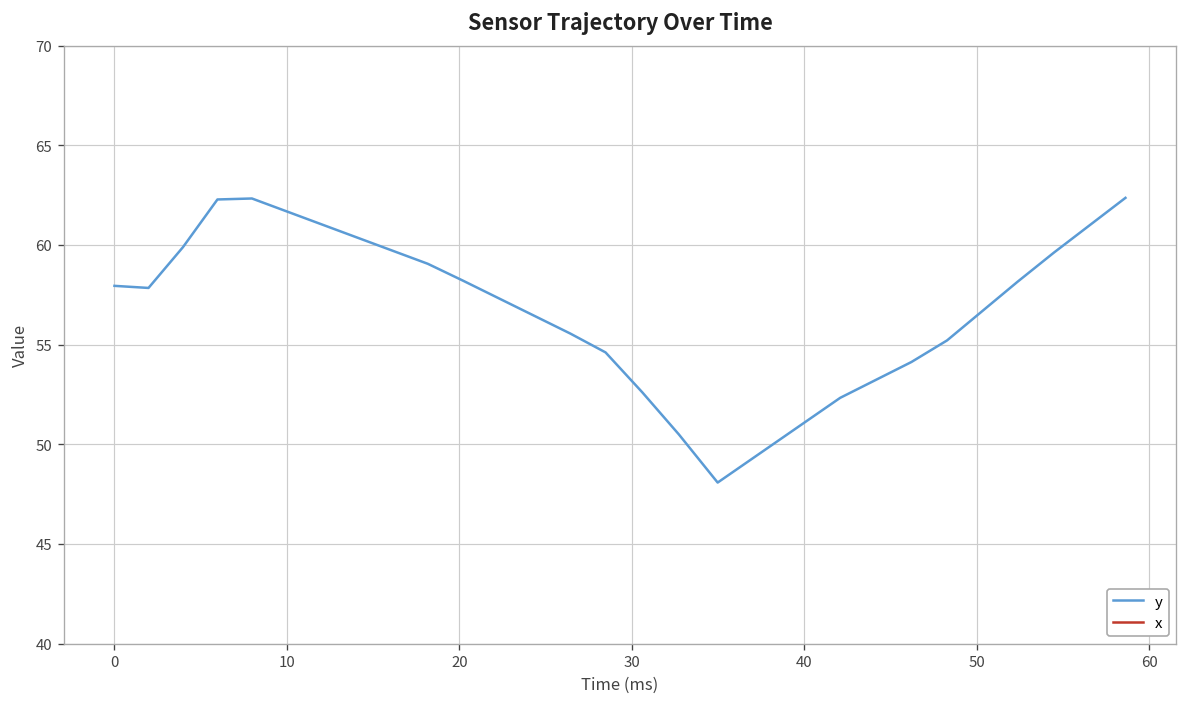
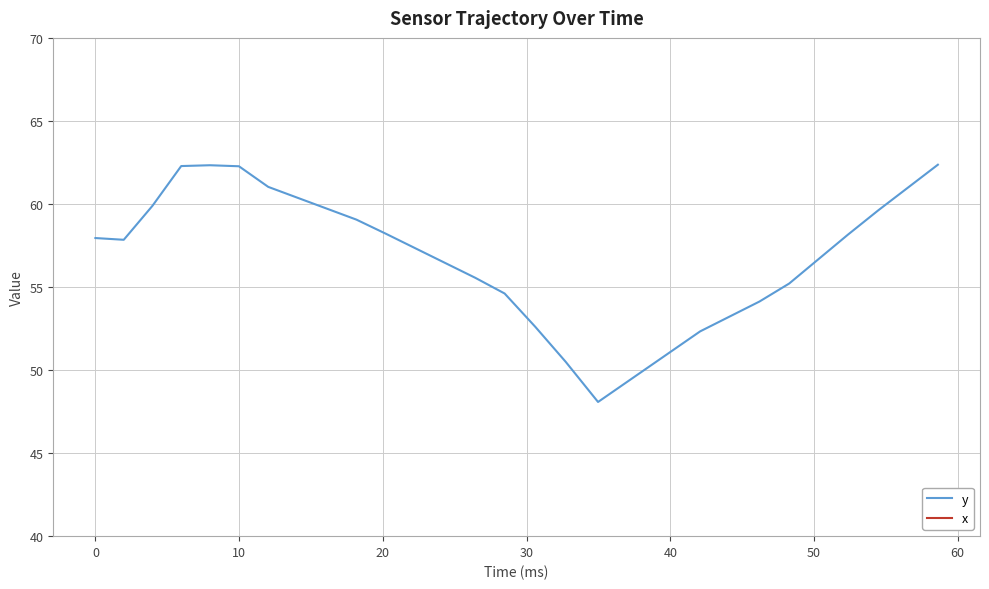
y, 10: 61.7 -> 62.3
